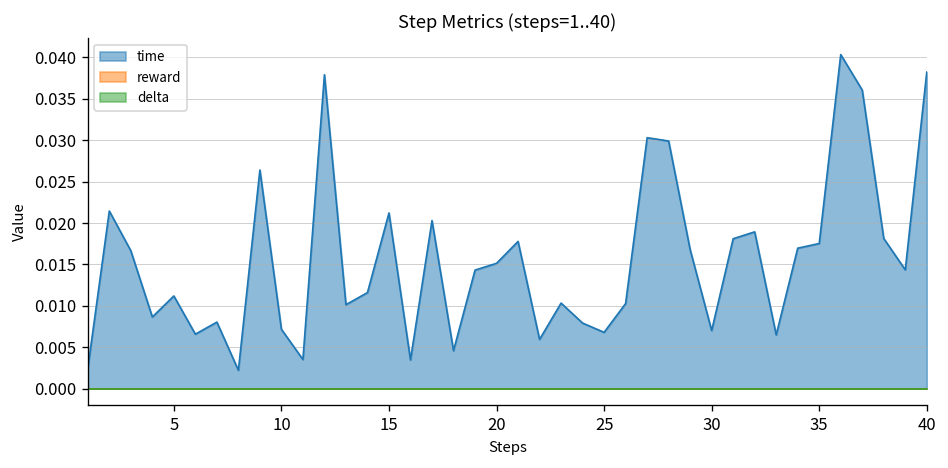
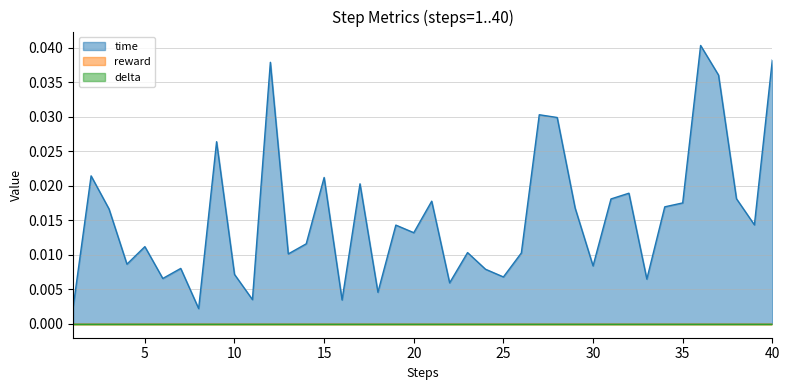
time, 20: 0.015 -> 0.013
time, 30: 0.007 -> 0.008
